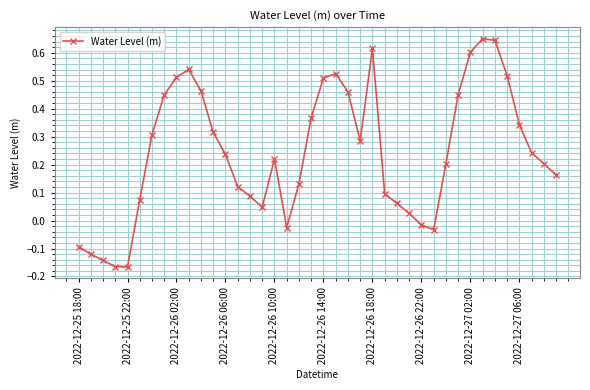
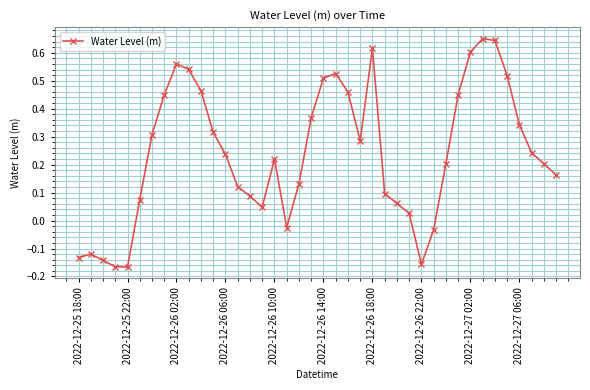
2022-12-25 18:00: -0.09 -> -0.13
2022-12-26 02:00: 0.51 -> 0.56
2022-12-26 22:00: -0.02 -> -0.16
